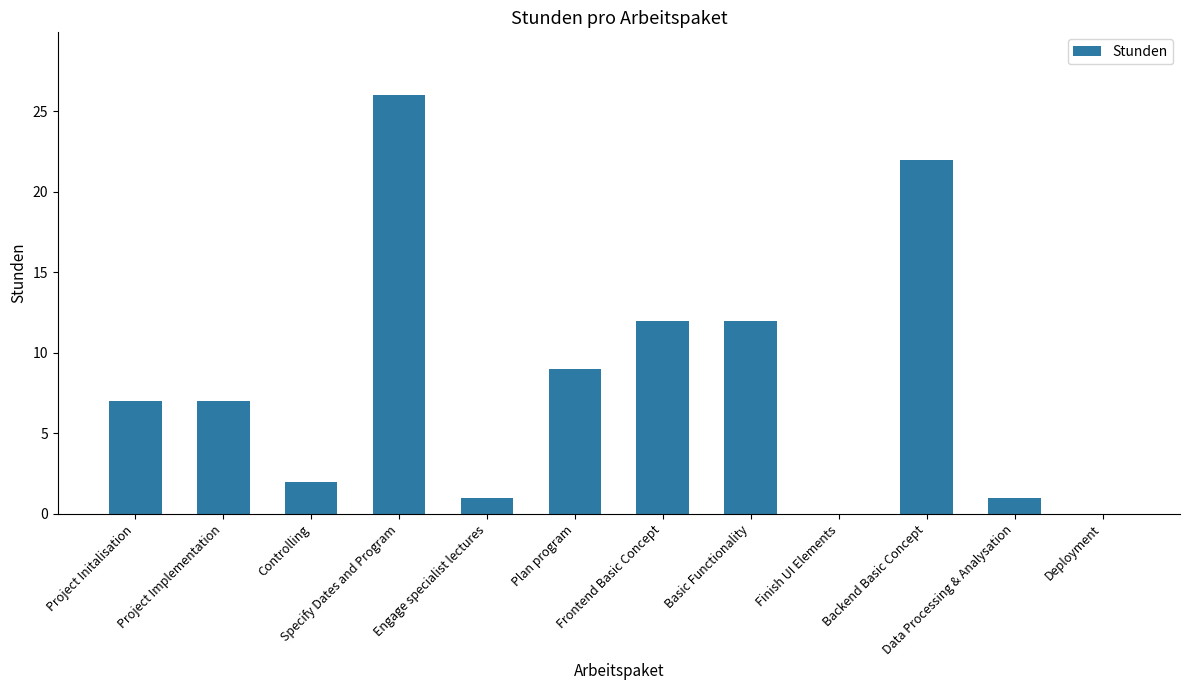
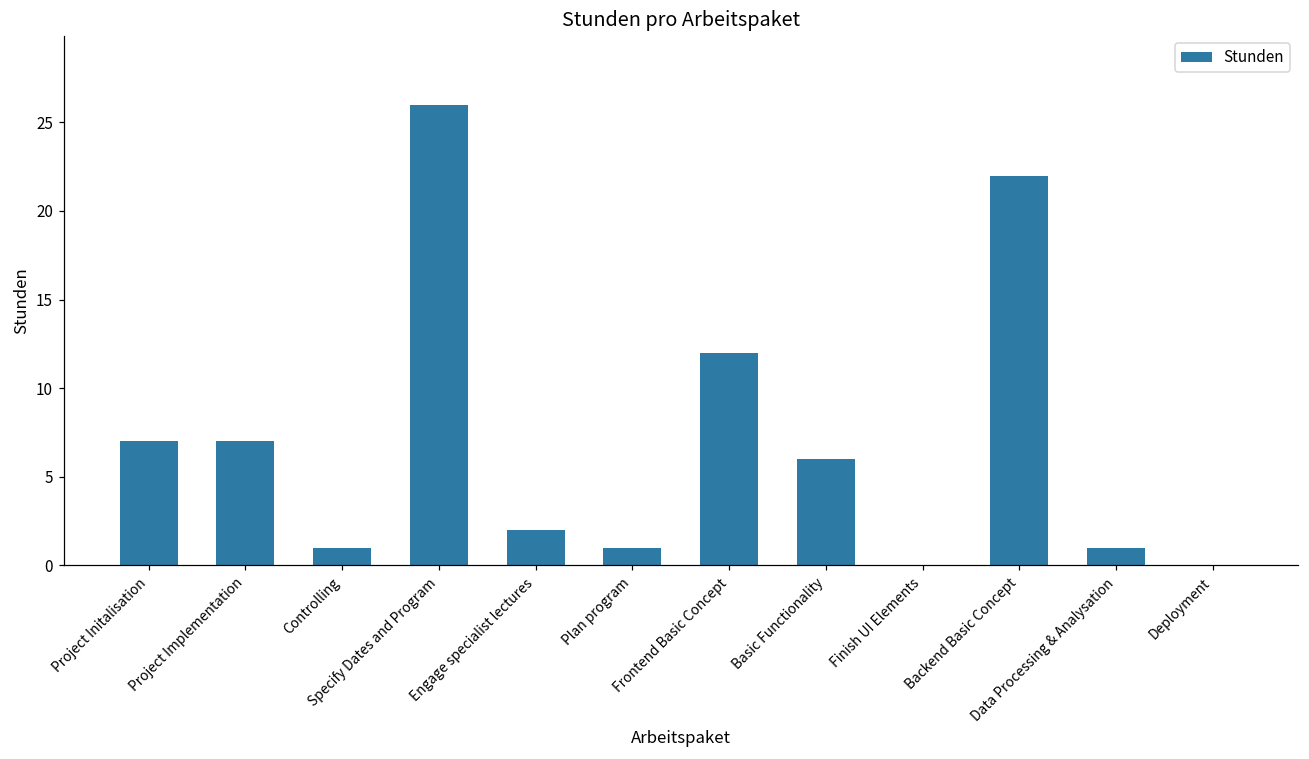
Controlling: 2 -> 1
Engage specialist lectures: 1 -> 2
Plan program: 9 -> 1
Basic Functionality: 12 -> 6
